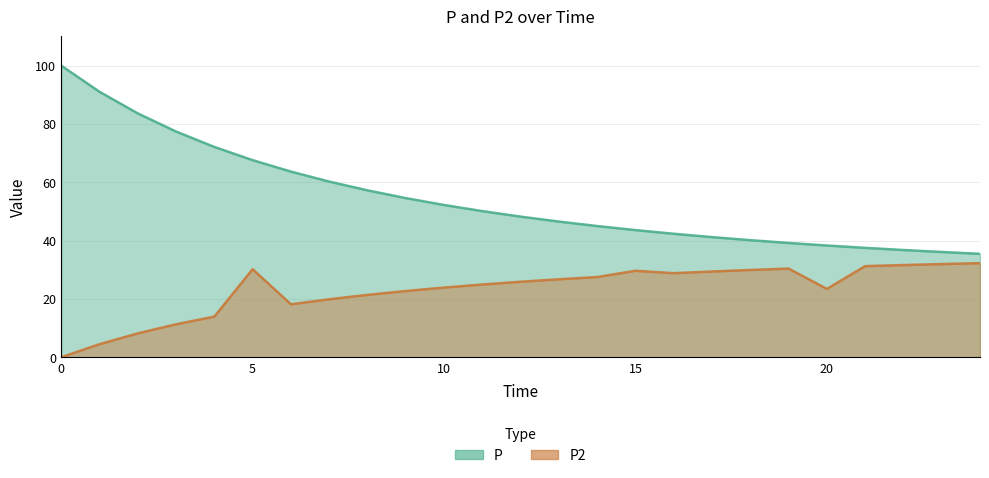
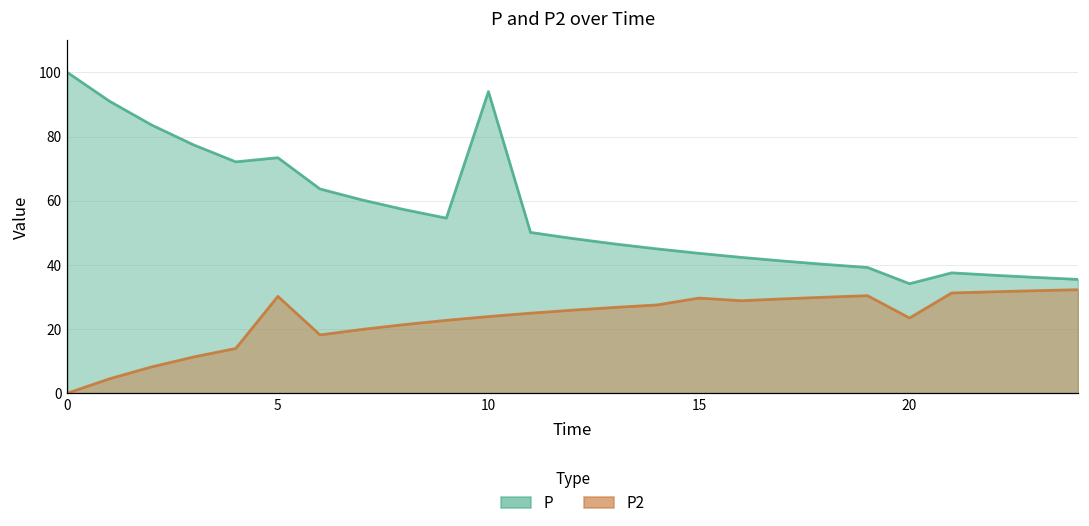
P, 5: 68 -> 73
P, 10: 52 -> 94
P, 20: 38 -> 34
